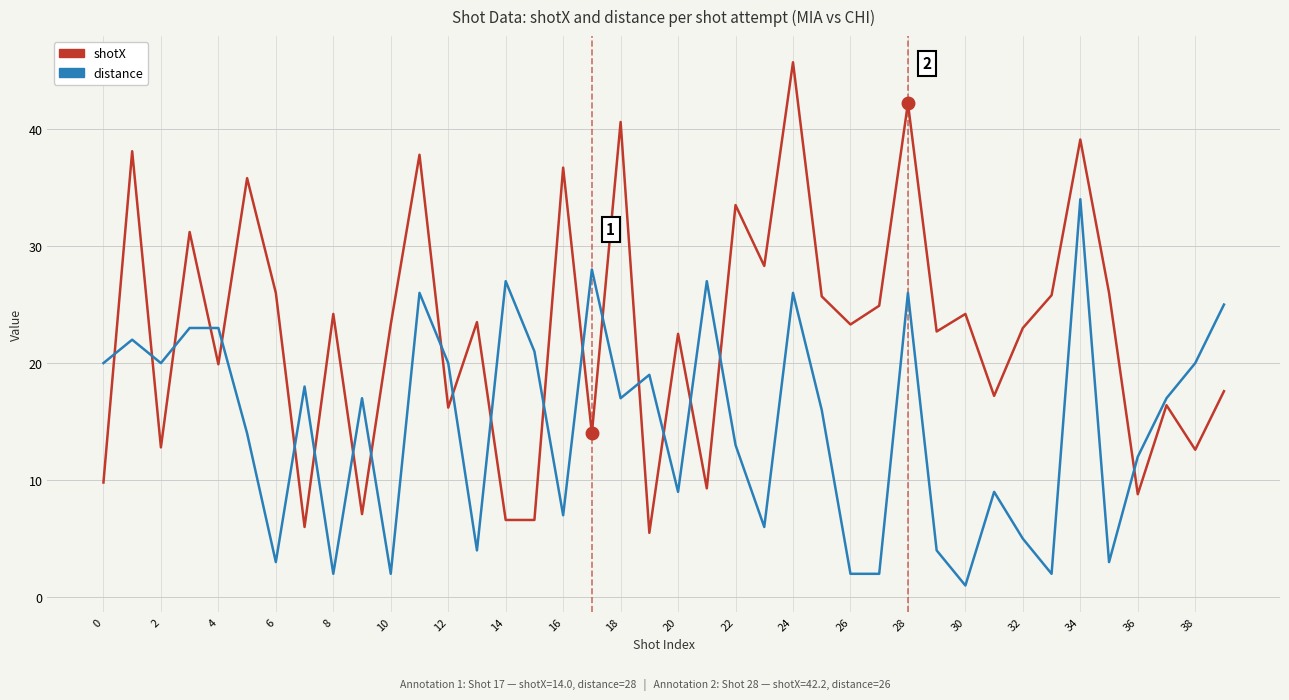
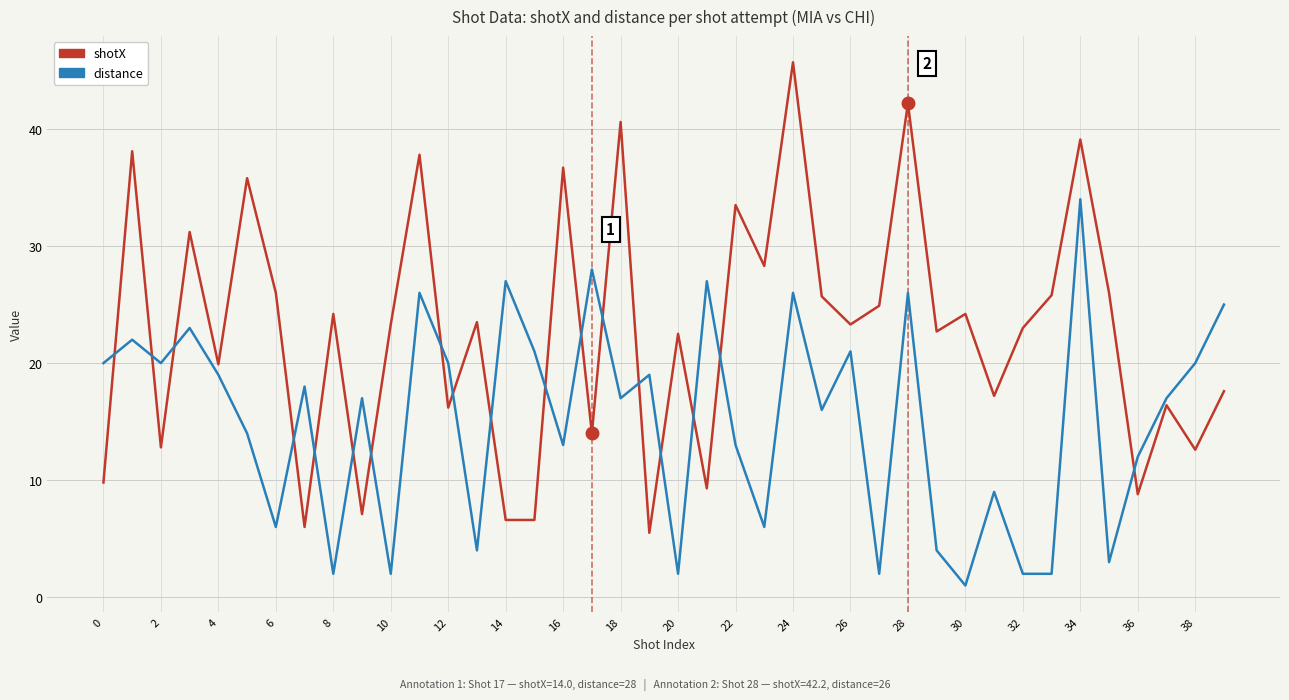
distance, 4: 23 -> 19
distance, 6: 3 -> 6
distance, 16: 7 -> 13
distance, 20: 9 -> 2
distance, 26: 2 -> 21
distance, 32: 5 -> 2
